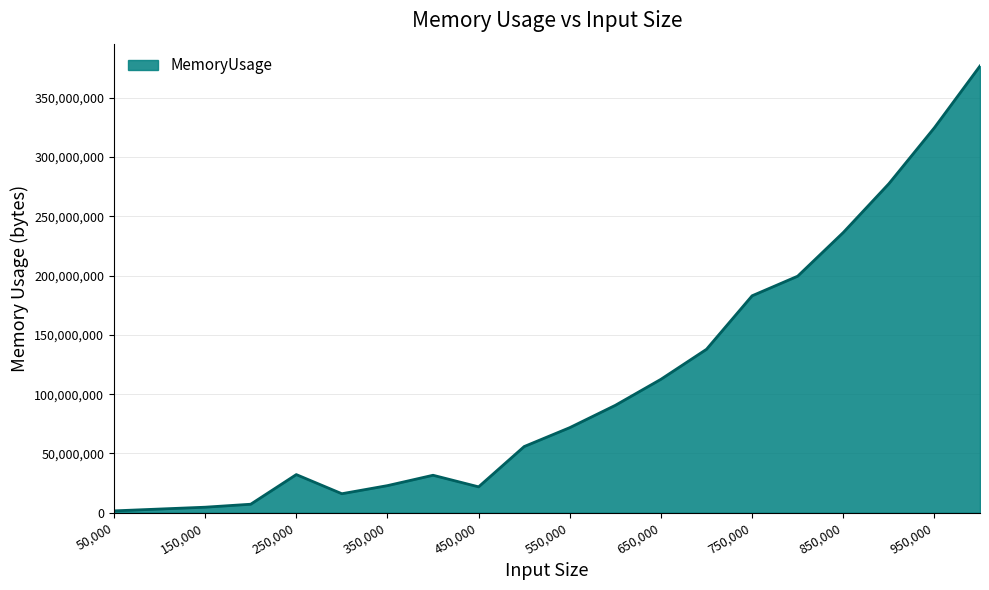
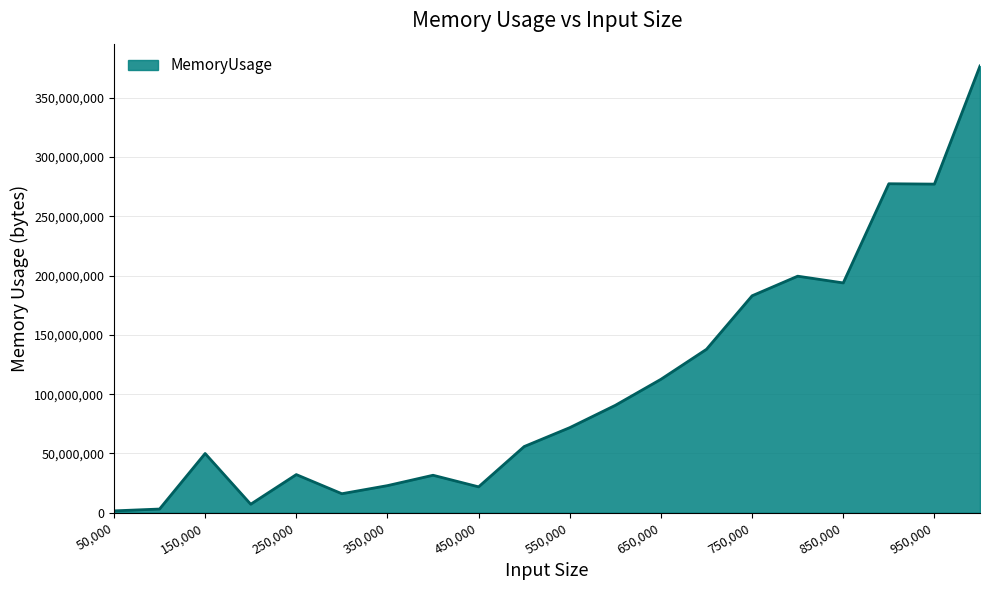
150,000: 5,000,000 -> 50,000,000
850,000: 236,000,000 -> 194,000,000
950,000: 325,000,000 -> 277,000,000
